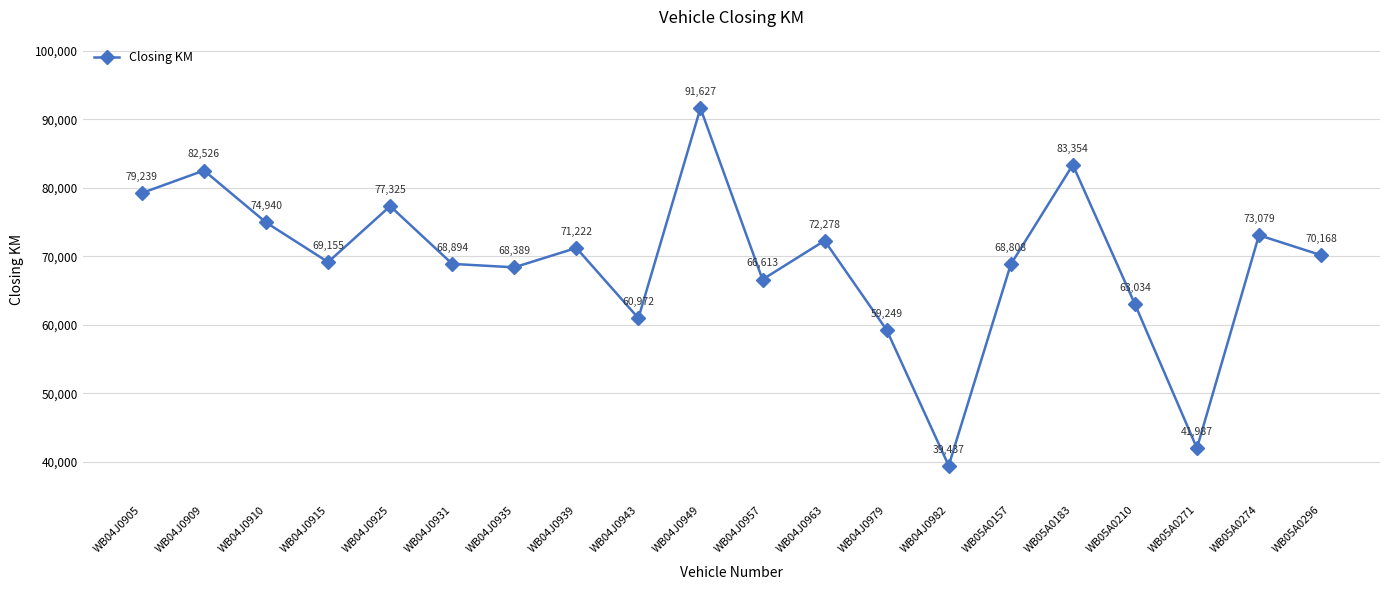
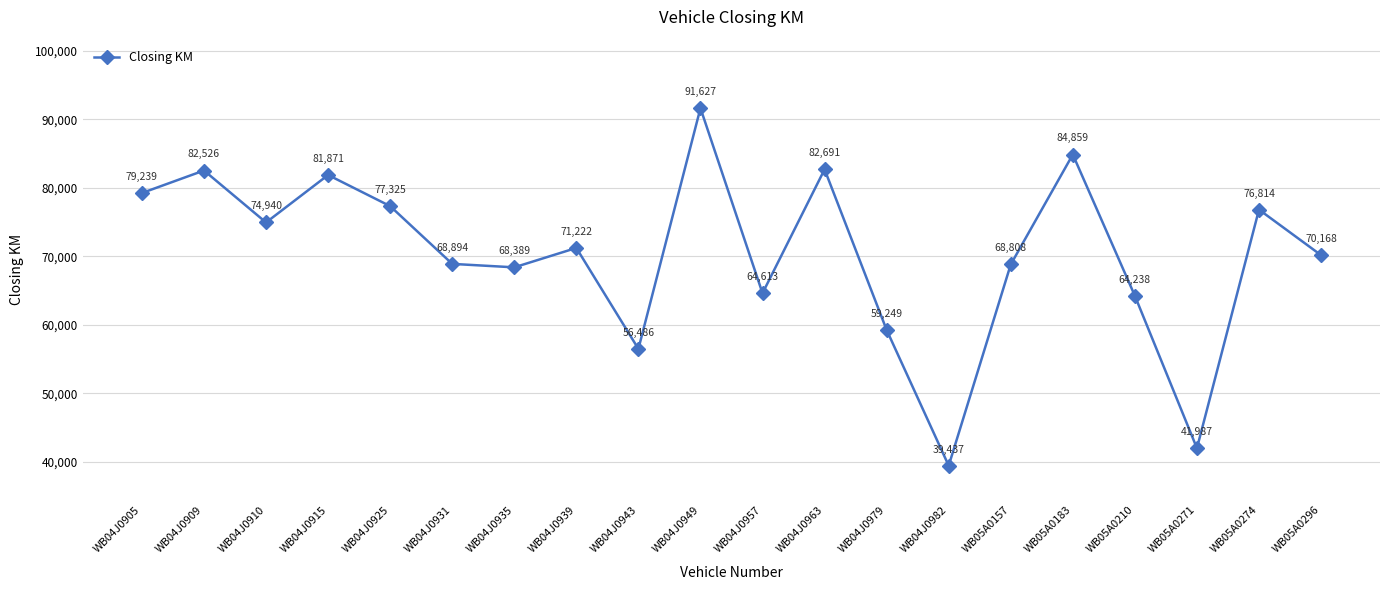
WB04J0915: 69,155 -> 81,871
WB04J0943: 60,972 -> 56,486
WB04J0957: 66,613 -> 64,613
WB04J0963: 72,278 -> 82,691
WB05A0183: 83,354 -> 84,859
WB05A0210: 63,034 -> 64,238
WB05A0274: 73,079 -> 76,814
